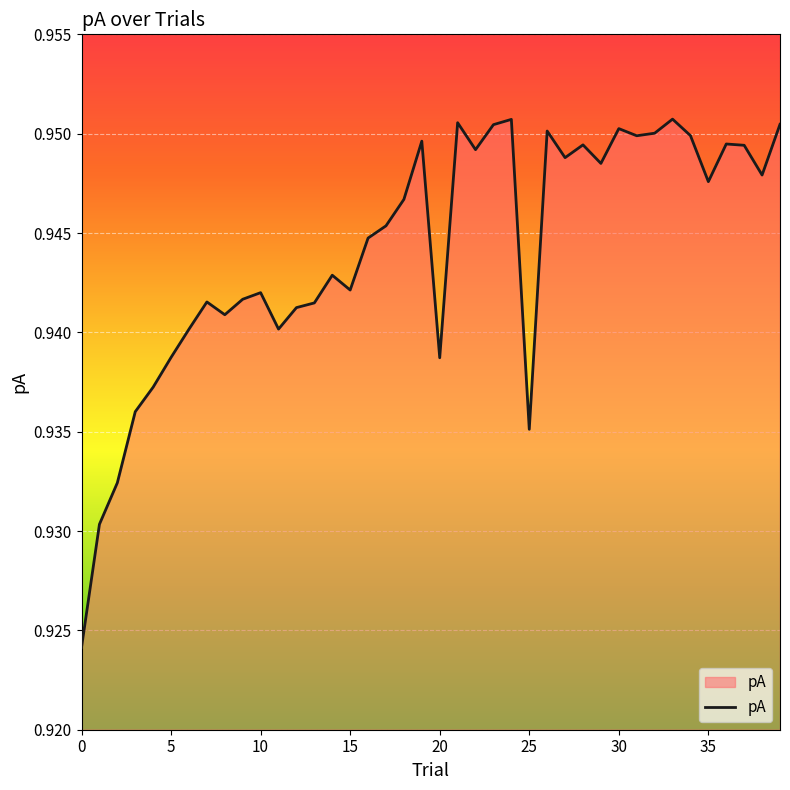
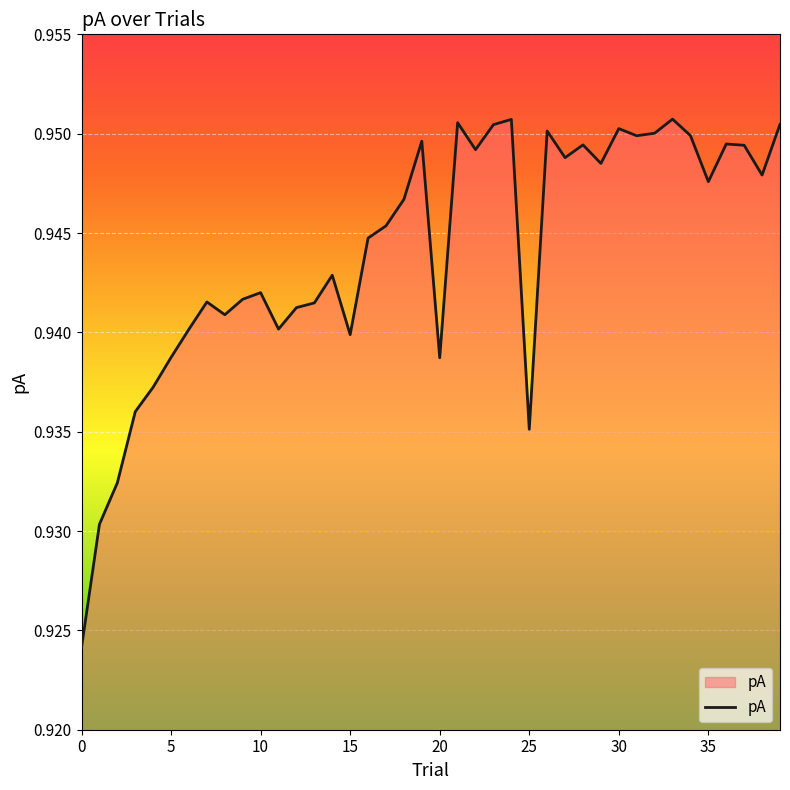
15: 0.9421 -> 0.9399
